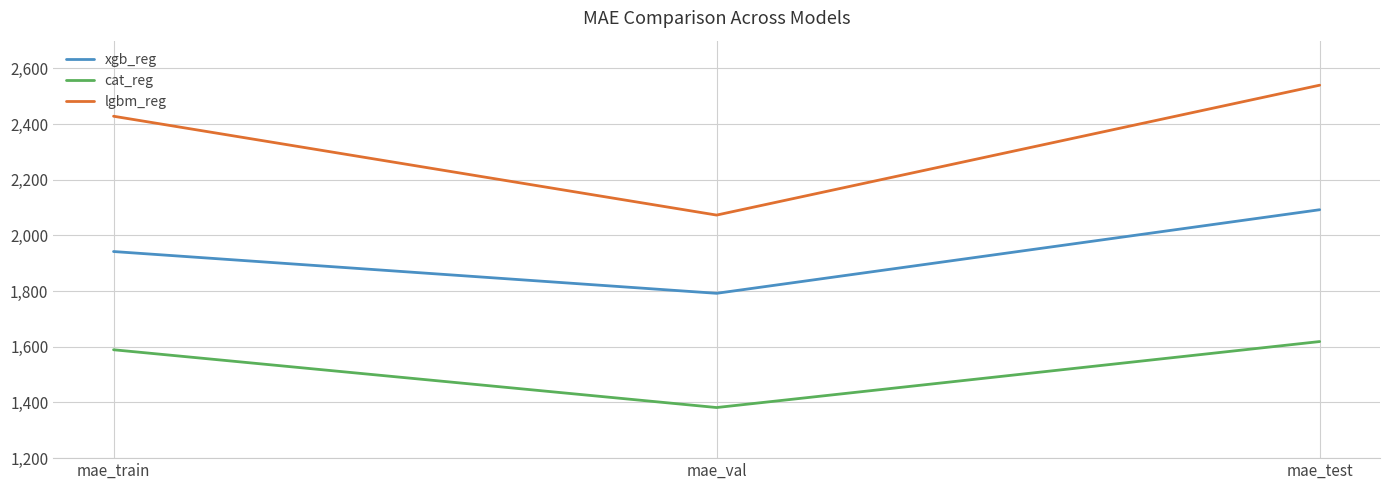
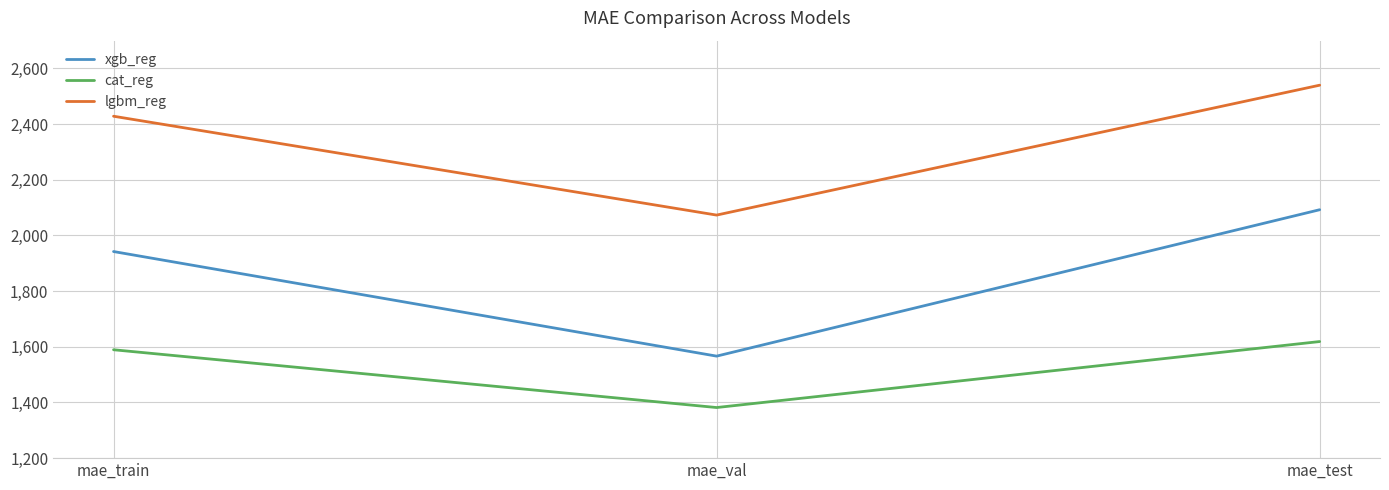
xgb_reg, mae_val: 1,790 -> 1,570
